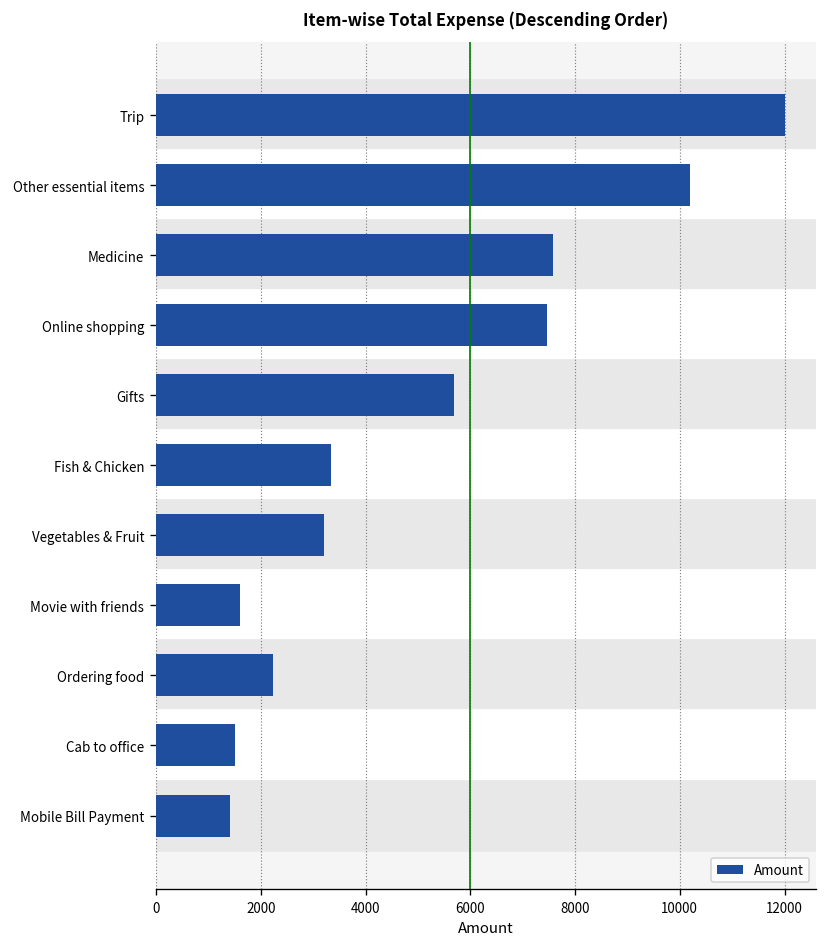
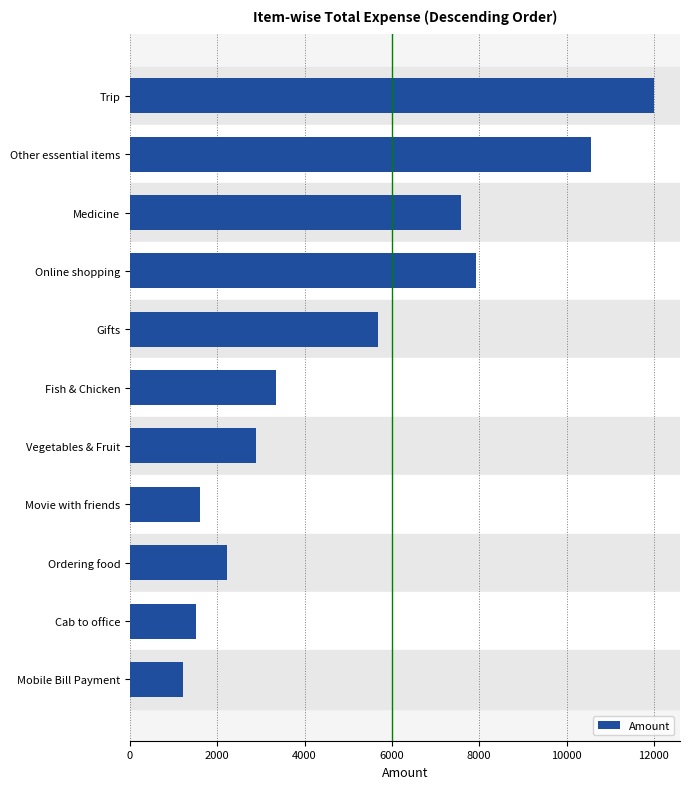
Other essential items: 10200 -> 10600
Online shopping: 7500 -> 7900
Vegetables & Fruit: 3200 -> 2900
Mobile Bill Payment: 1400 -> 1200
